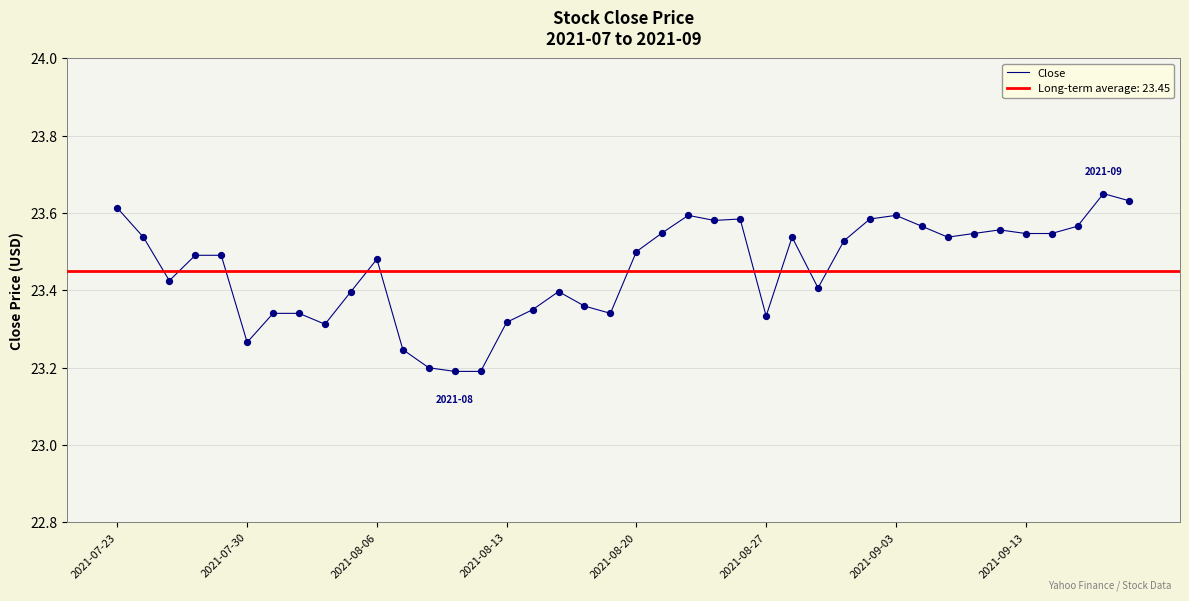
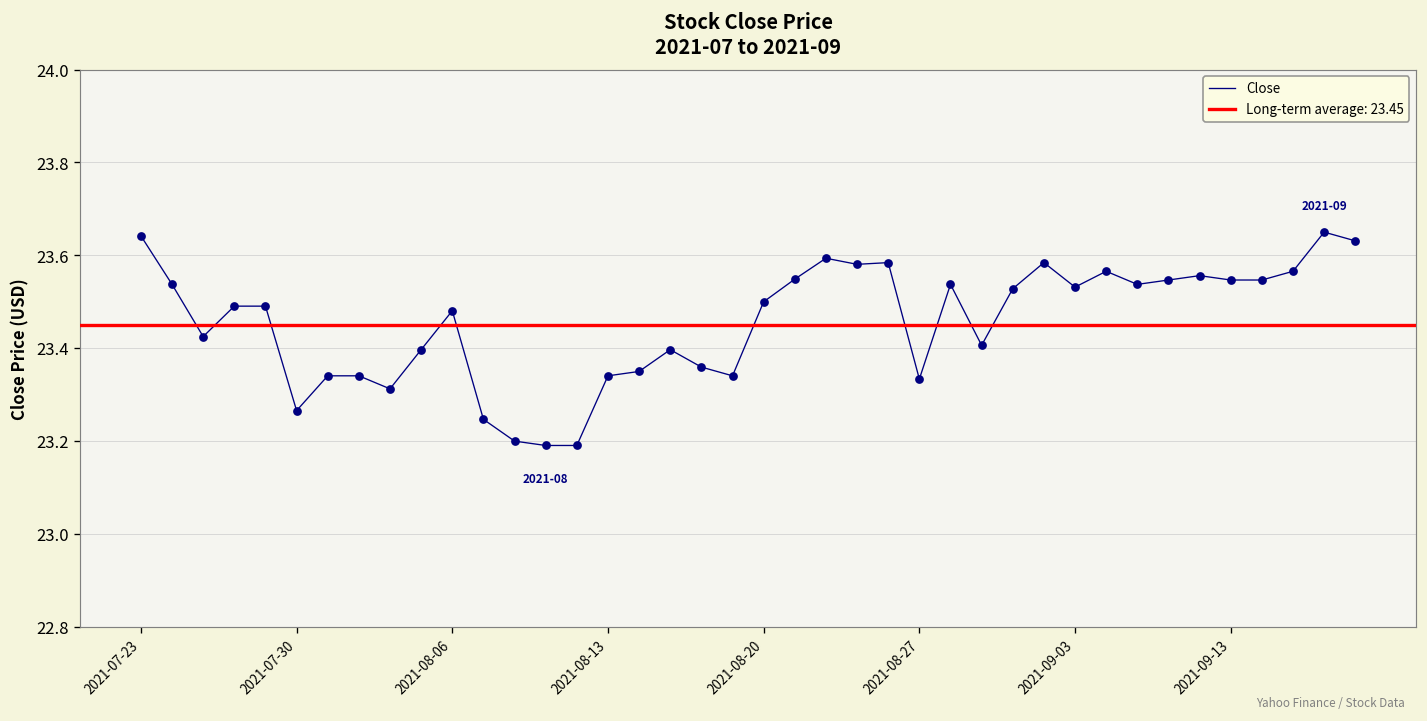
2021-07-23: 23.61 -> 23.64
2021-08-13: 23.32 -> 23.34
2021-09-03: 23.59 -> 23.53
